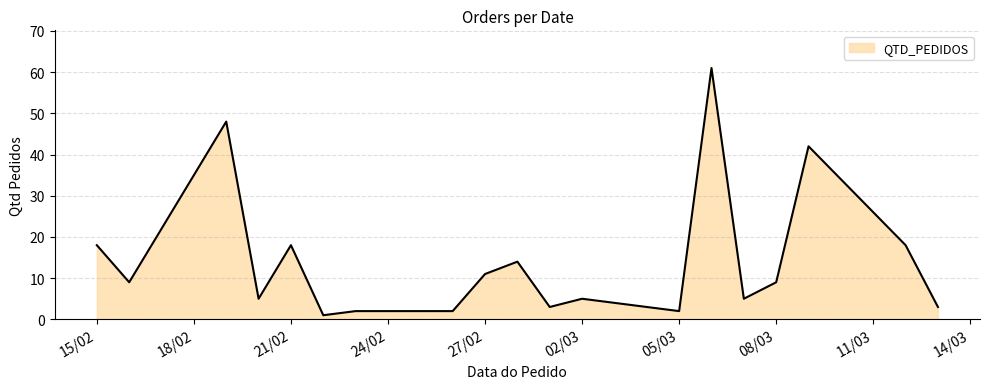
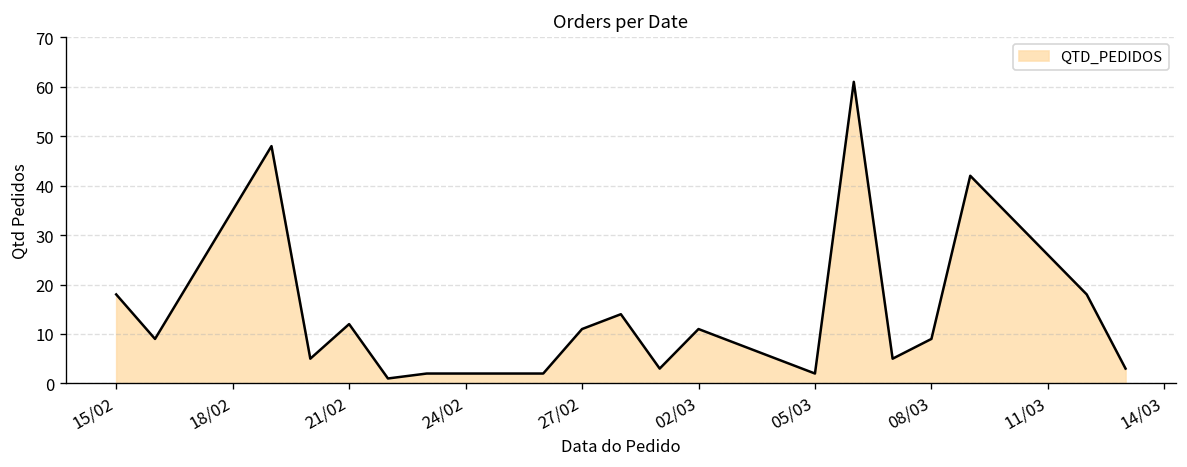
21/02: 18 -> 12
02/03: 5 -> 11
